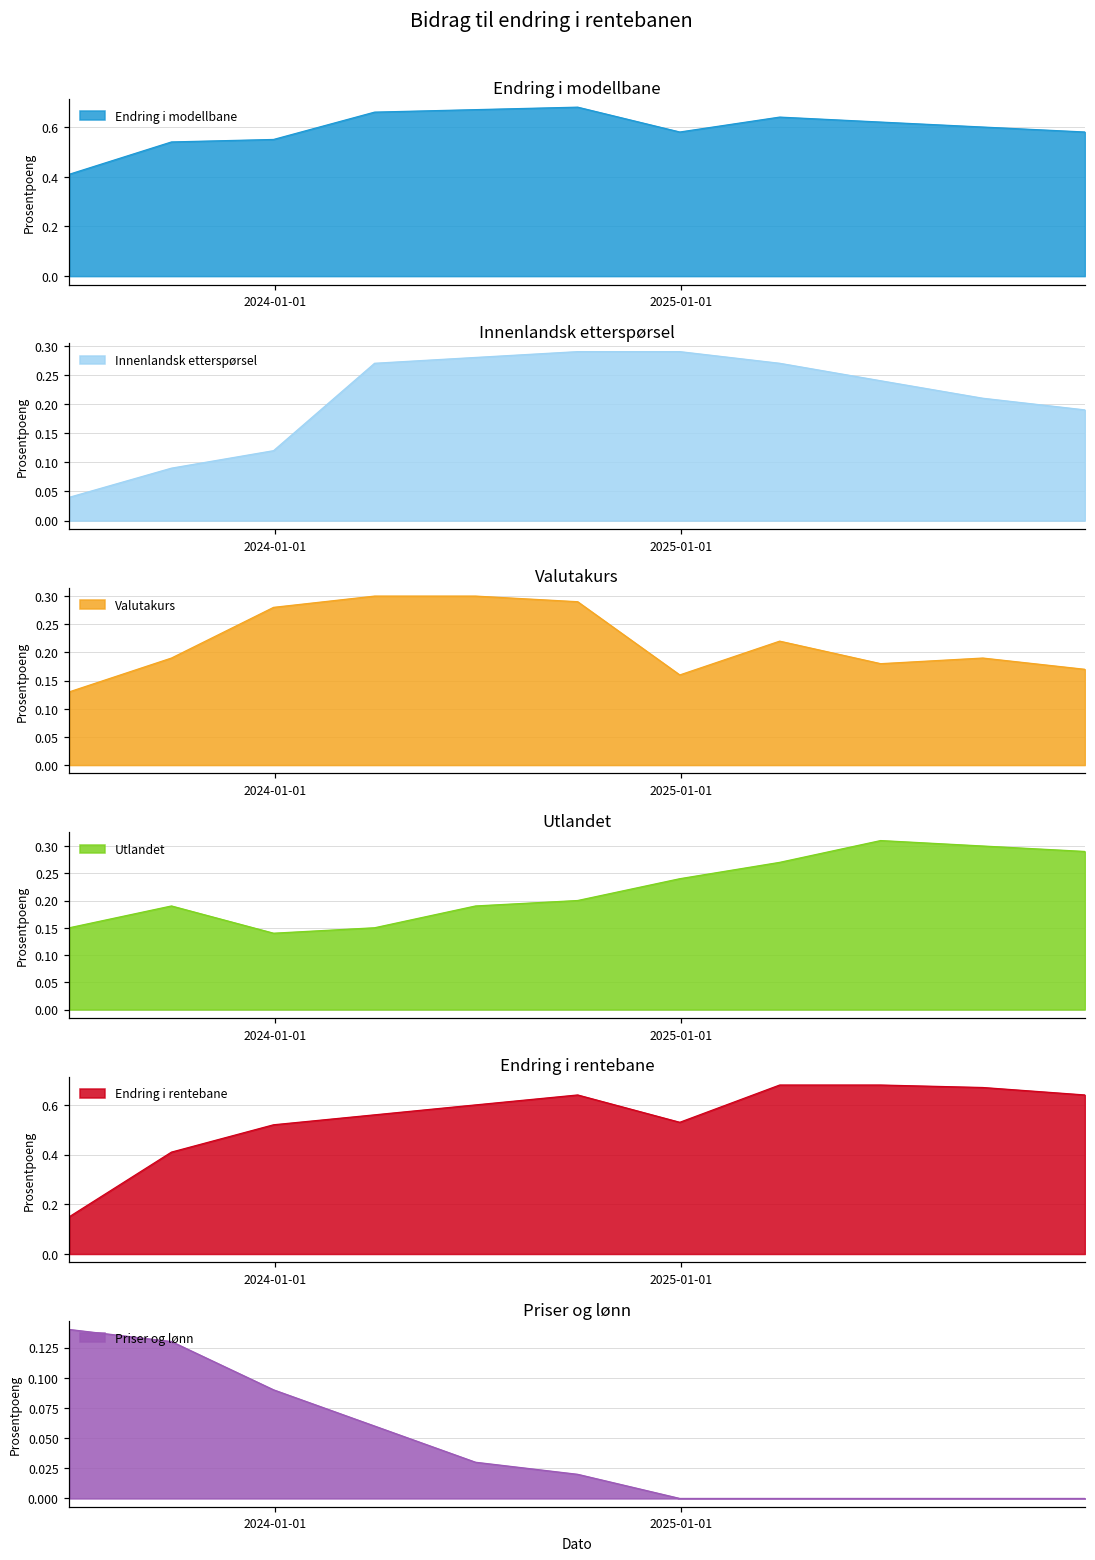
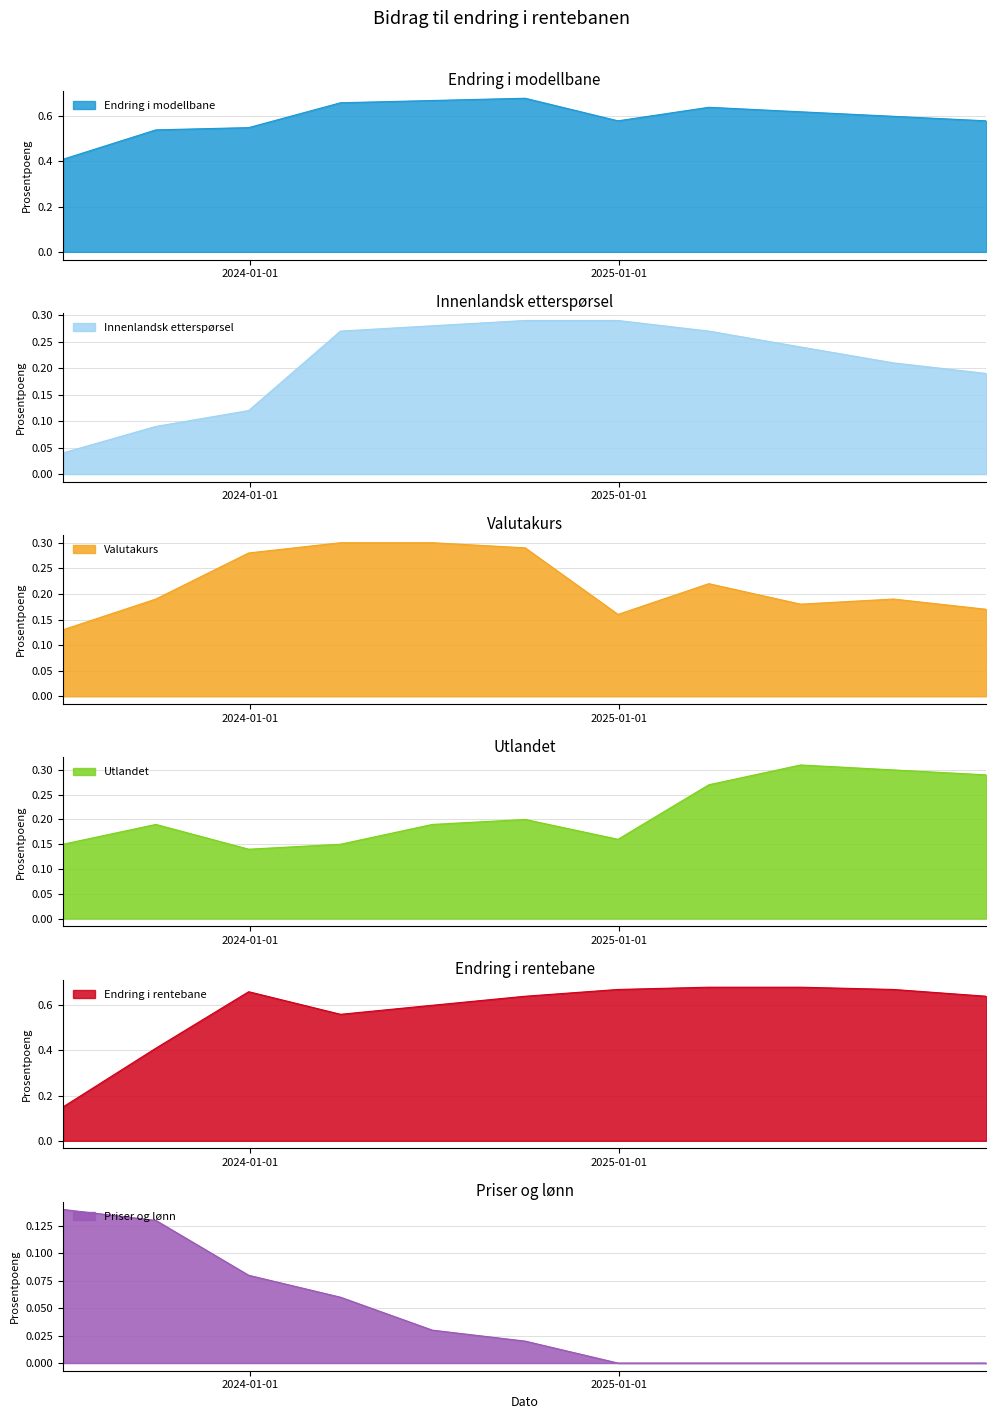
Utlandet, 2025-01-01: 0.24 -> 0.16
Endring i rentebane, 2024-01-01: 0.52 -> 0.66
Endring i rentebane, 2025-01-01: 0.53 -> 0.67
Priser og lønn, 2024-01-01: 0.09 -> 0.08
